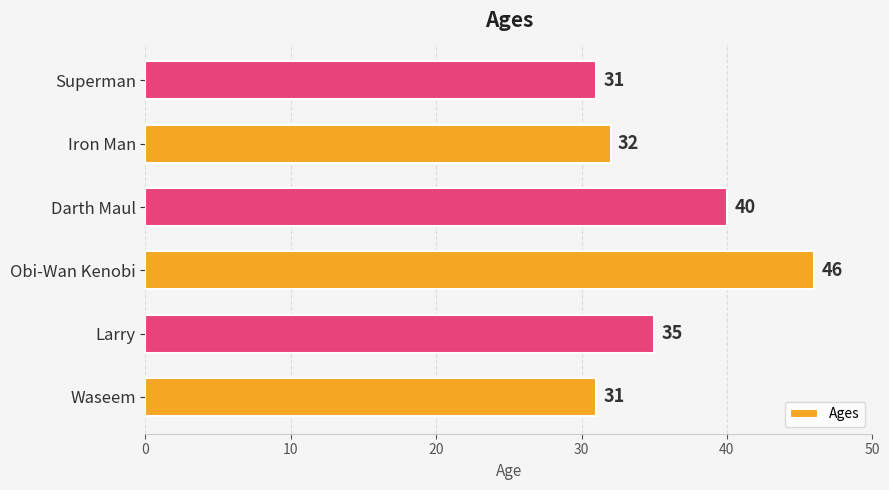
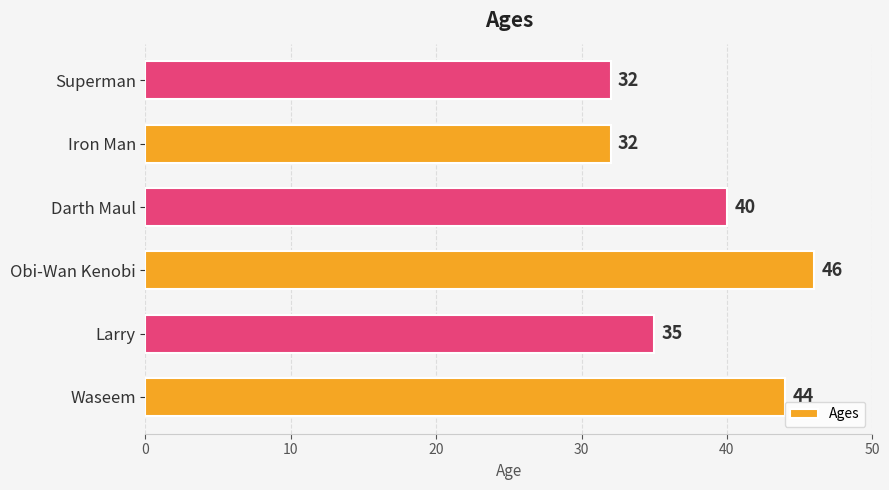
Superman: 31 -> 32
Waseem: 31 -> 44
